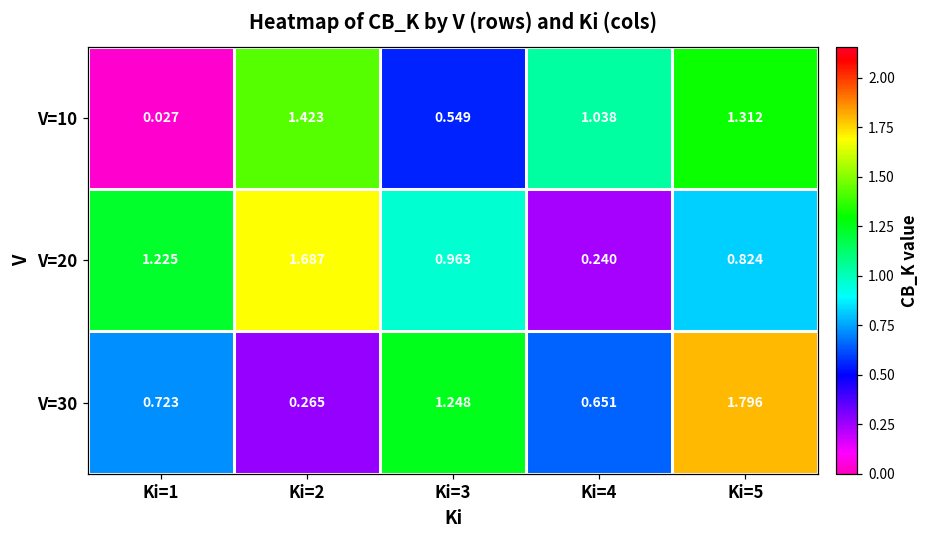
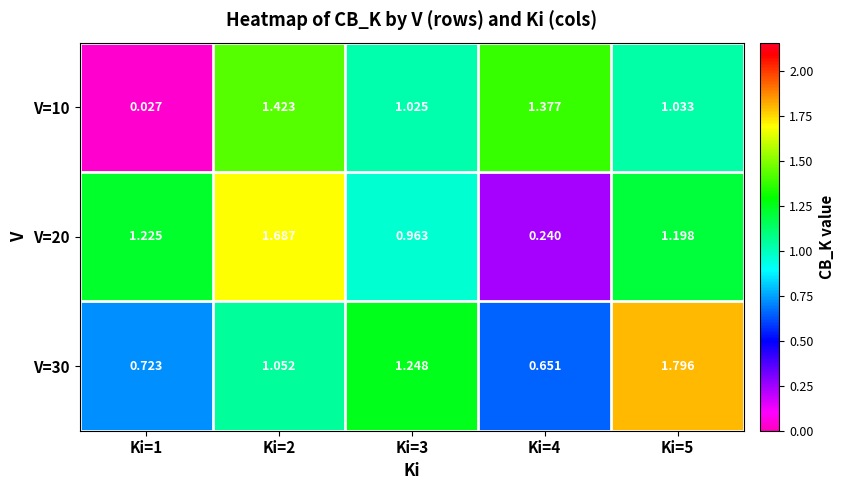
V=10, Ki=3: 0.549 -> 1.025
V=10, Ki=4: 1.038 -> 1.377
V=10, Ki=5: 1.312 -> 1.033
V=20, Ki=5: 0.824 -> 1.198
V=30, Ki=2: 0.265 -> 1.052
